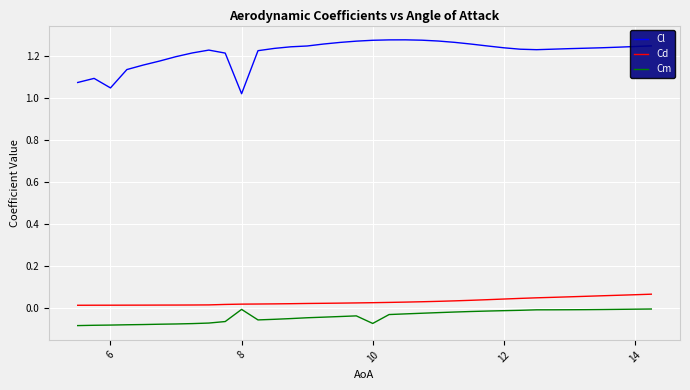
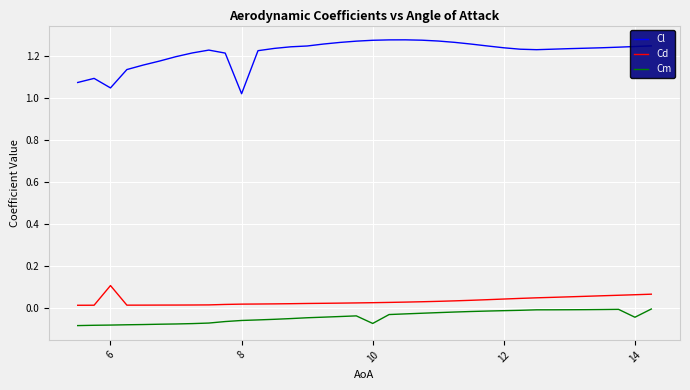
Cd, 6: 0.01 -> 0.11
Cm, 8: -0.01 -> -0.06
Cm, 14: -0.01 -> -0.04
